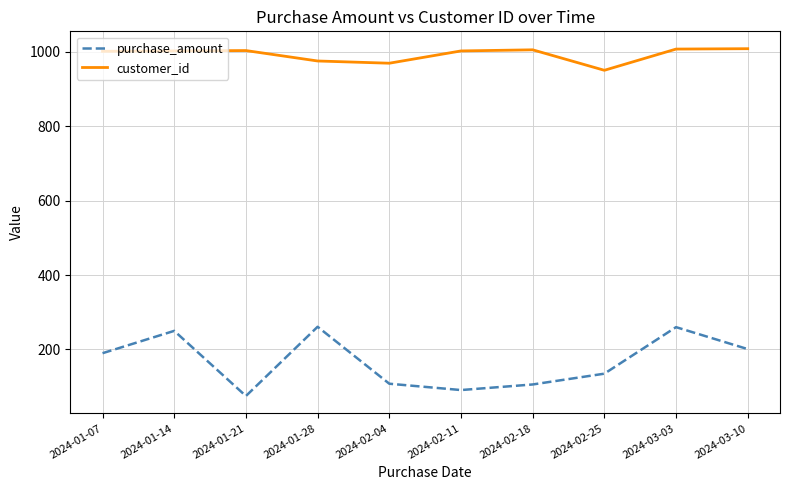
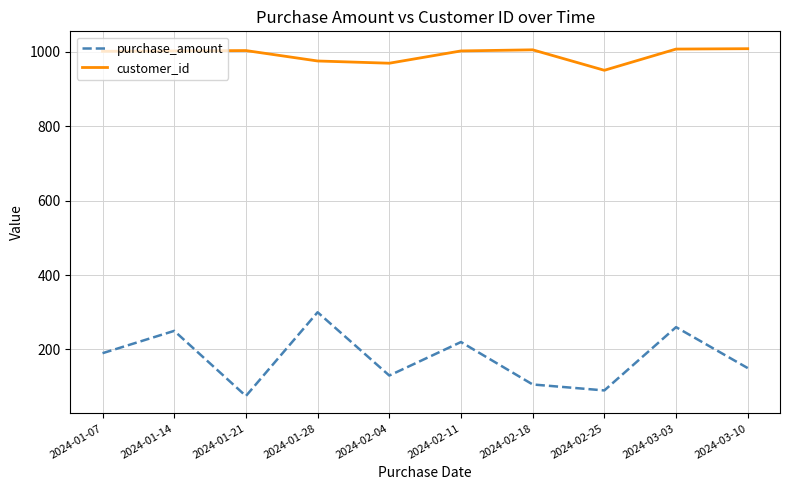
purchase_amount, 2024-01-28: 260 -> 300
purchase_amount, 2024-02-04: 110 -> 130
purchase_amount, 2024-02-11: 90 -> 220
purchase_amount, 2024-02-25: 140 -> 90
purchase_amount, 2024-03-10: 200 -> 150
